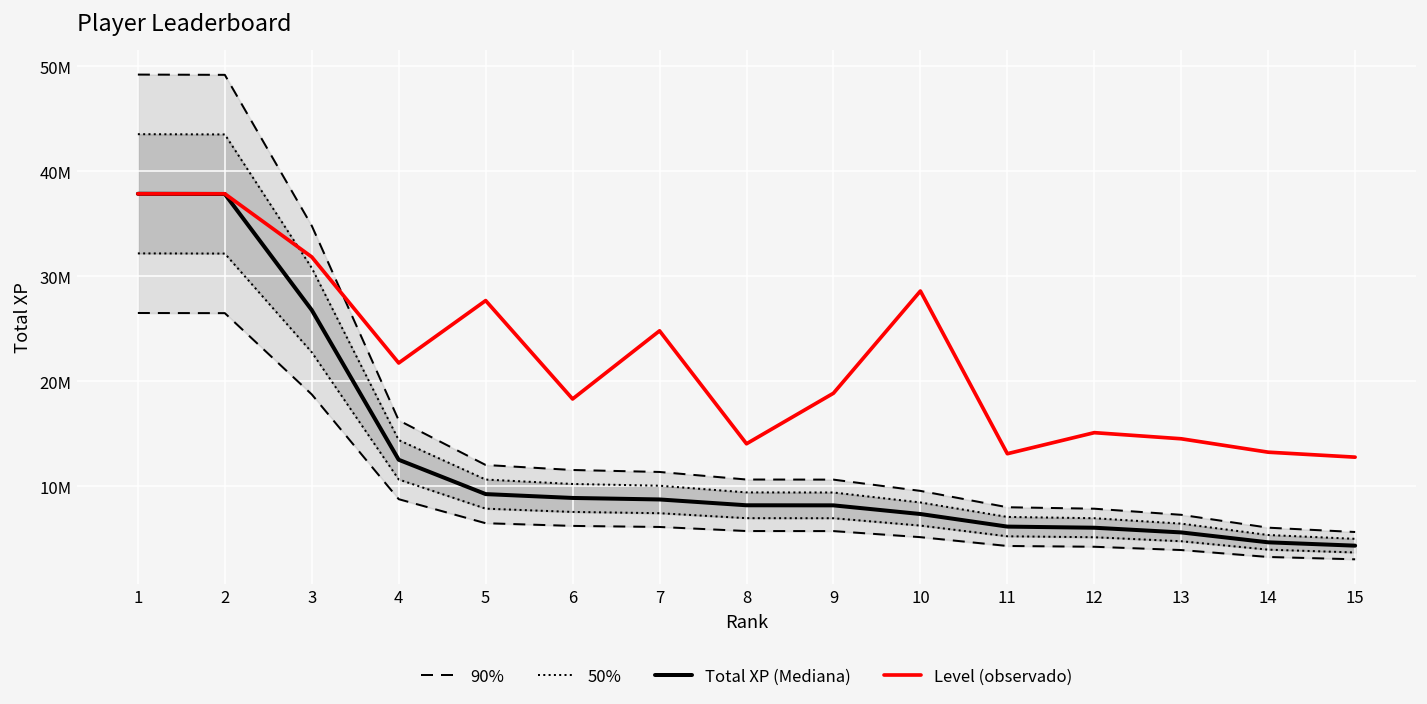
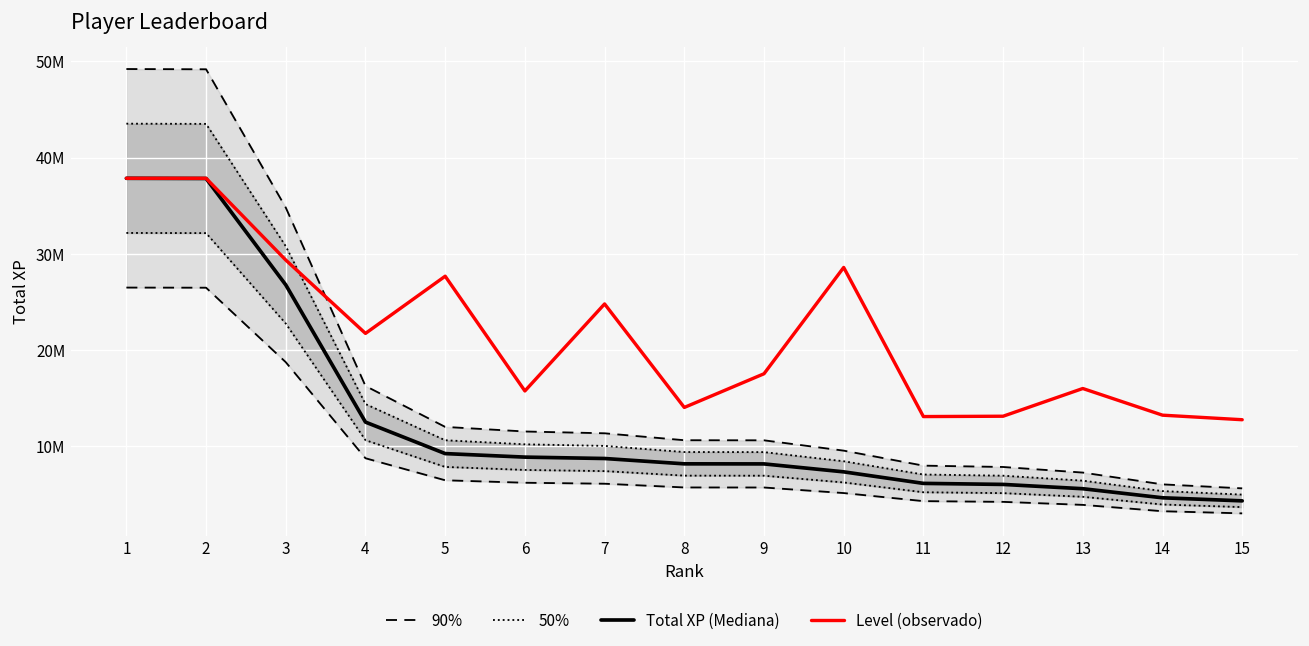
Level (observado), 3: 32000000 -> 29000000
Level (observado), 6: 18000000 -> 16000000
Level (observado), 9: 19000000 -> 18000000
Level (observado), 12: 15000000 -> 13000000
Level (observado), 13: 15000000 -> 16000000
